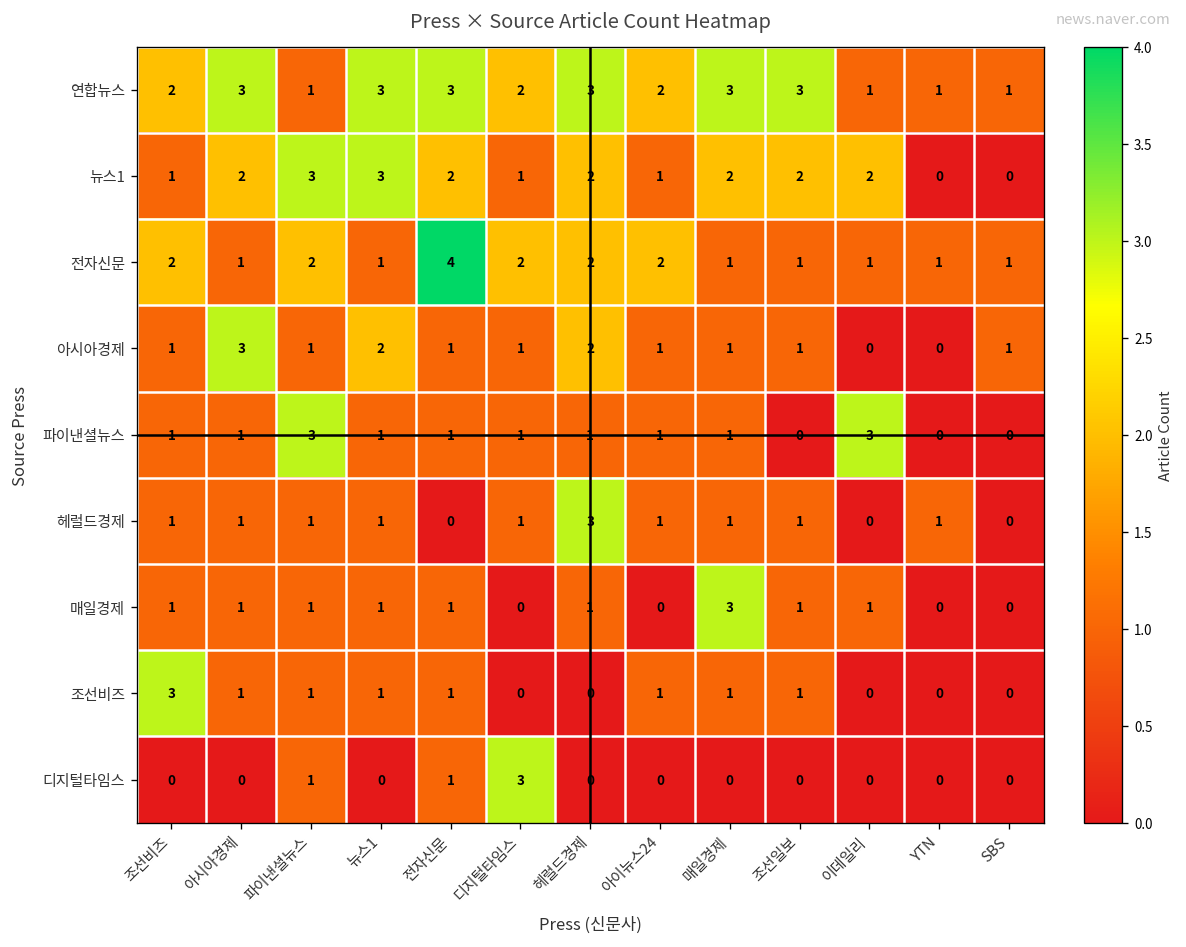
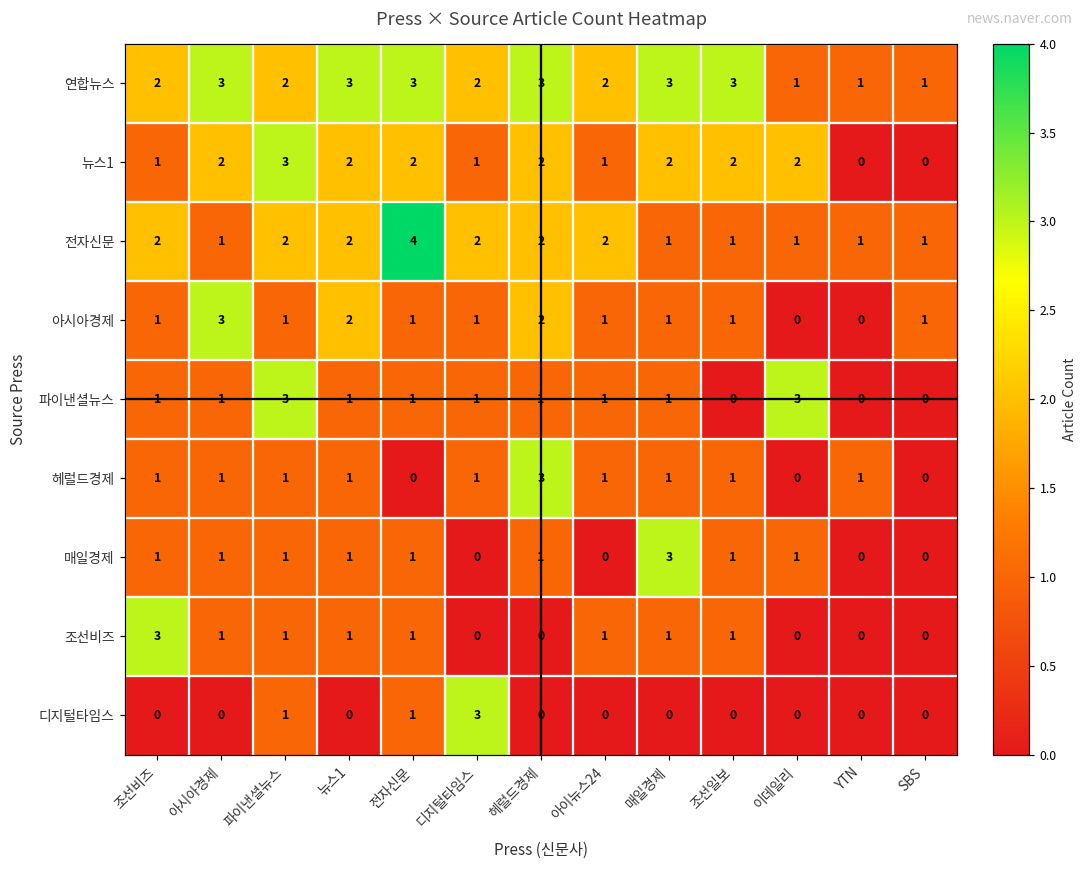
연합뉴스, 파이낸셜뉴스: 1 -> 2
뉴스1, 뉴스1: 3 -> 2
전자신문, 뉴스1: 1 -> 2
